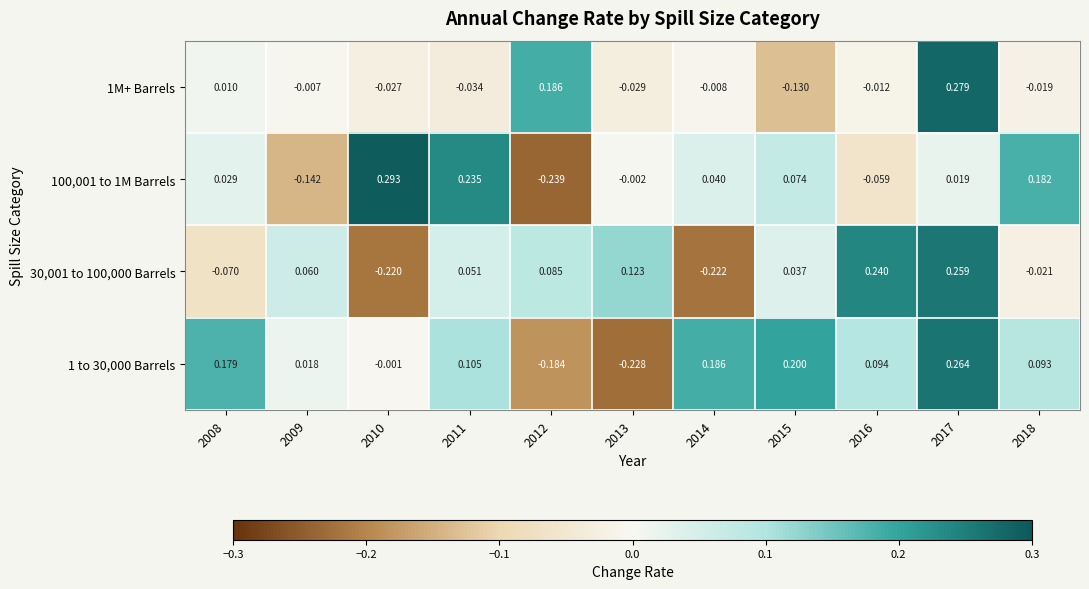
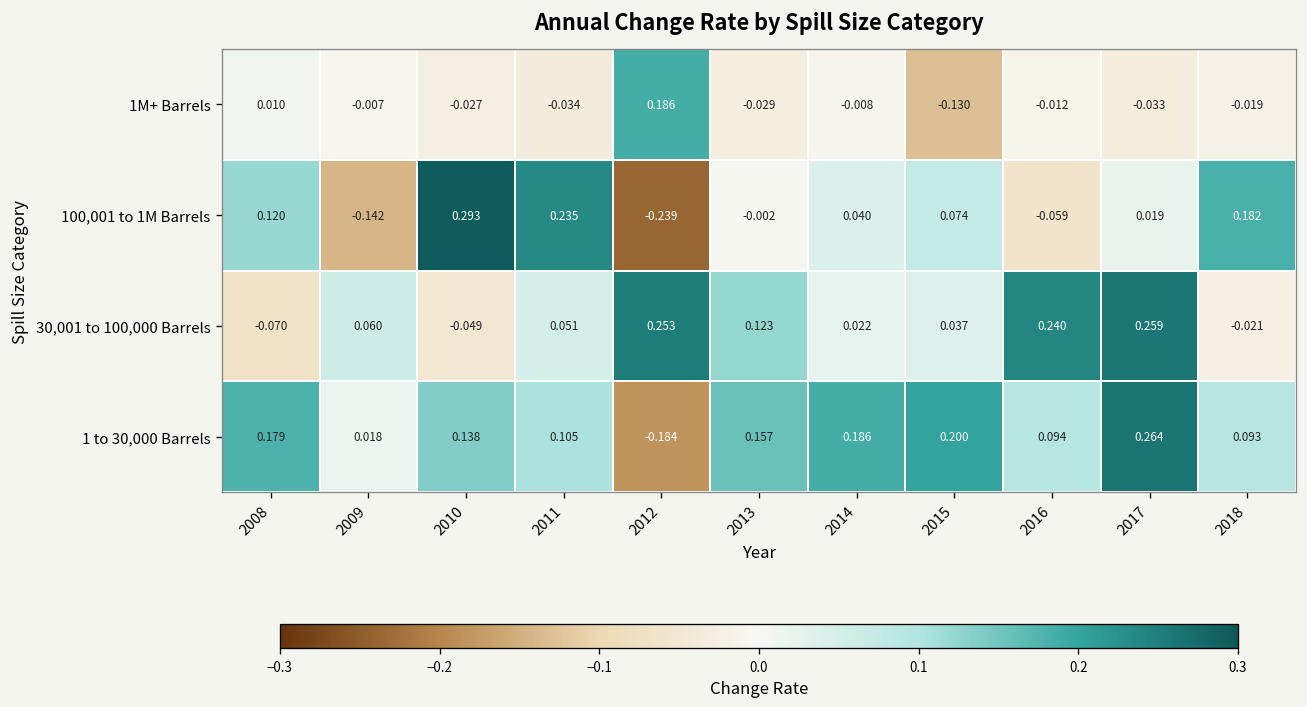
1M+ Barrels, 2017: 0.279 -> -0.033
100,001 to 1M Barrels, 2008: 0.029 -> 0.120
30,001 to 100,000 Barrels, 2010: -0.220 -> -0.049
30,001 to 100,000 Barrels, 2012: 0.085 -> 0.253
30,001 to 100,000 Barrels, 2014: -0.222 -> 0.022
1 to 30,000 Barrels, 2010: -0.001 -> 0.138
1 to 30,000 Barrels, 2013: -0.228 -> 0.157
